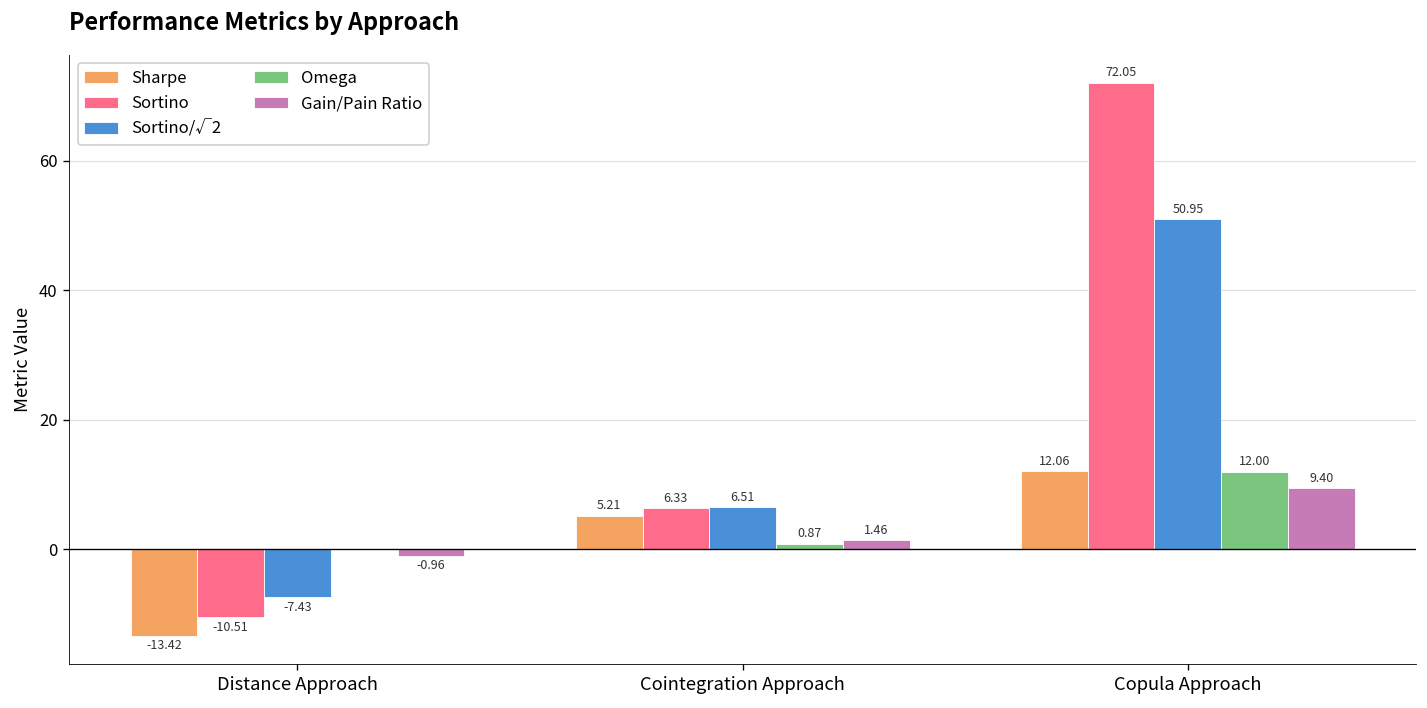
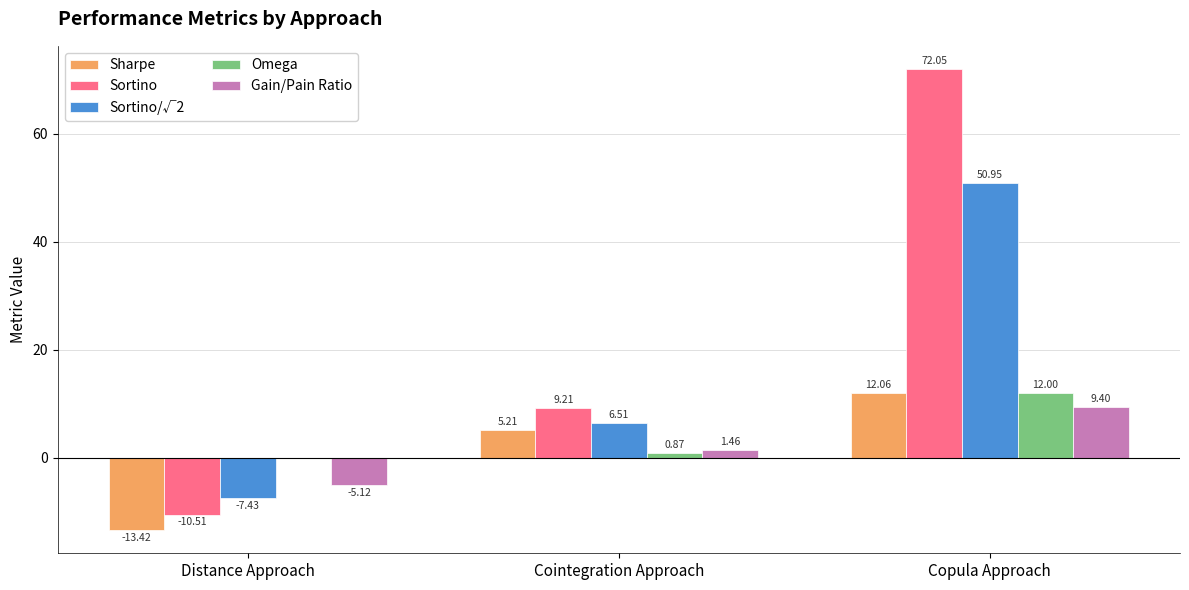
Gain/Pain Ratio, Distance Approach: -0.96 -> -5.12
Sortino, Cointegration Approach: 6.33 -> 9.21
